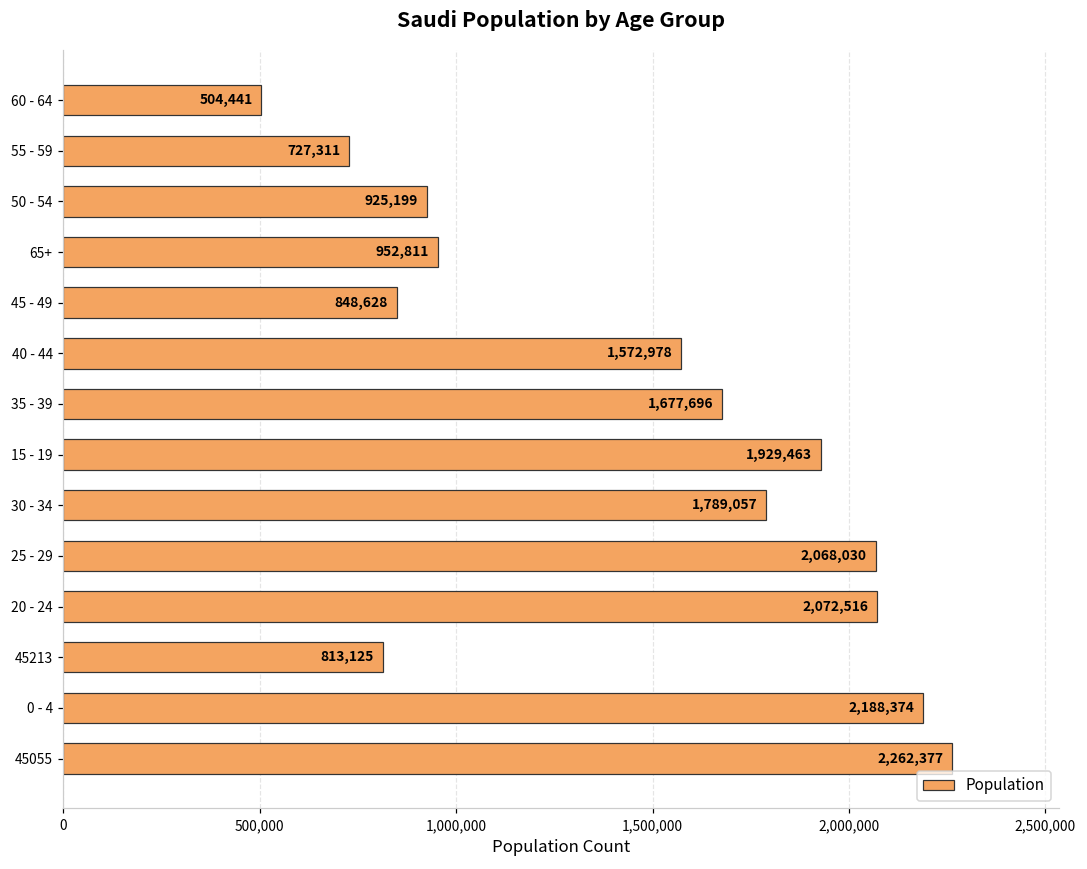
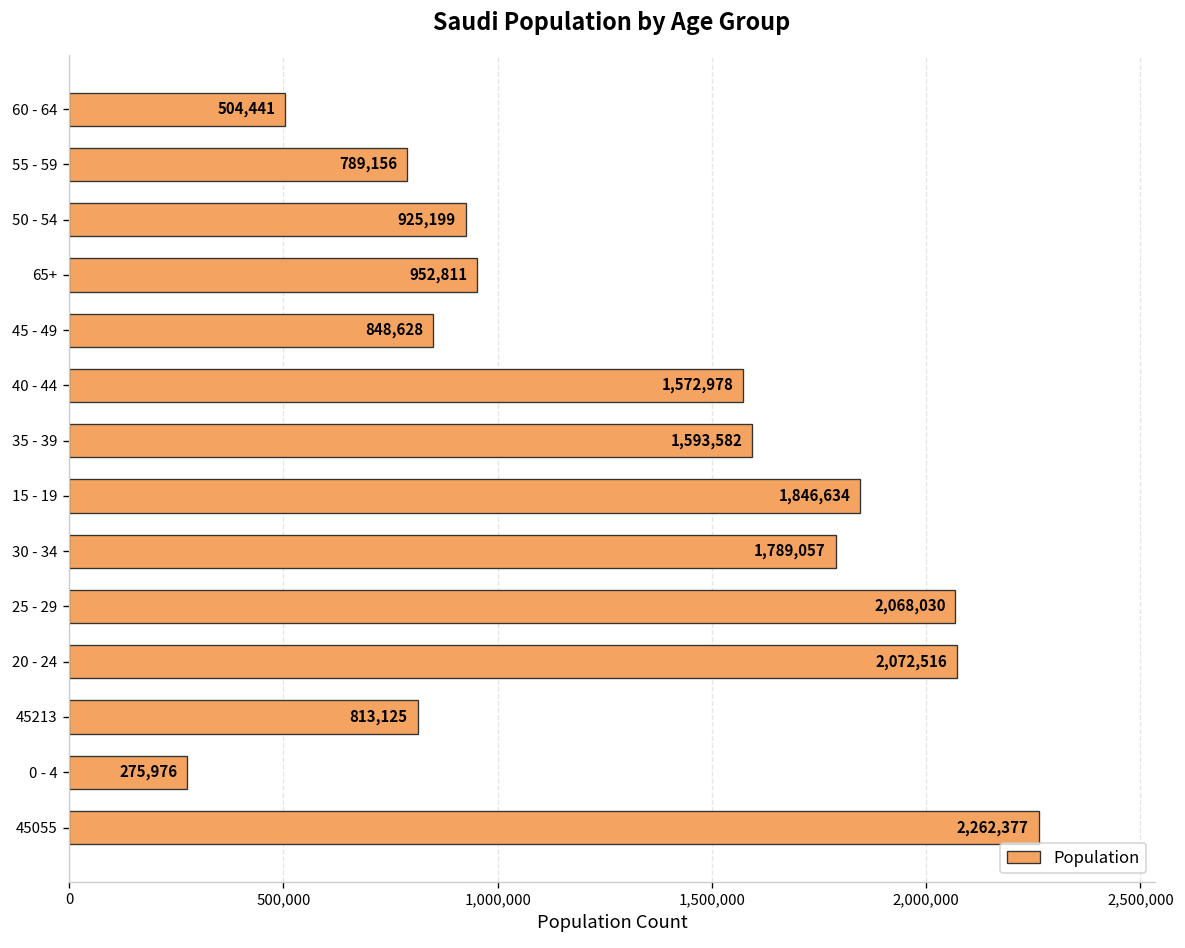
55 - 59: 727,311 -> 789,156
35 - 39: 1,677,696 -> 1,593,582
15 - 19: 1,929,463 -> 1,846,634
0 - 4: 2,188,374 -> 275,976
